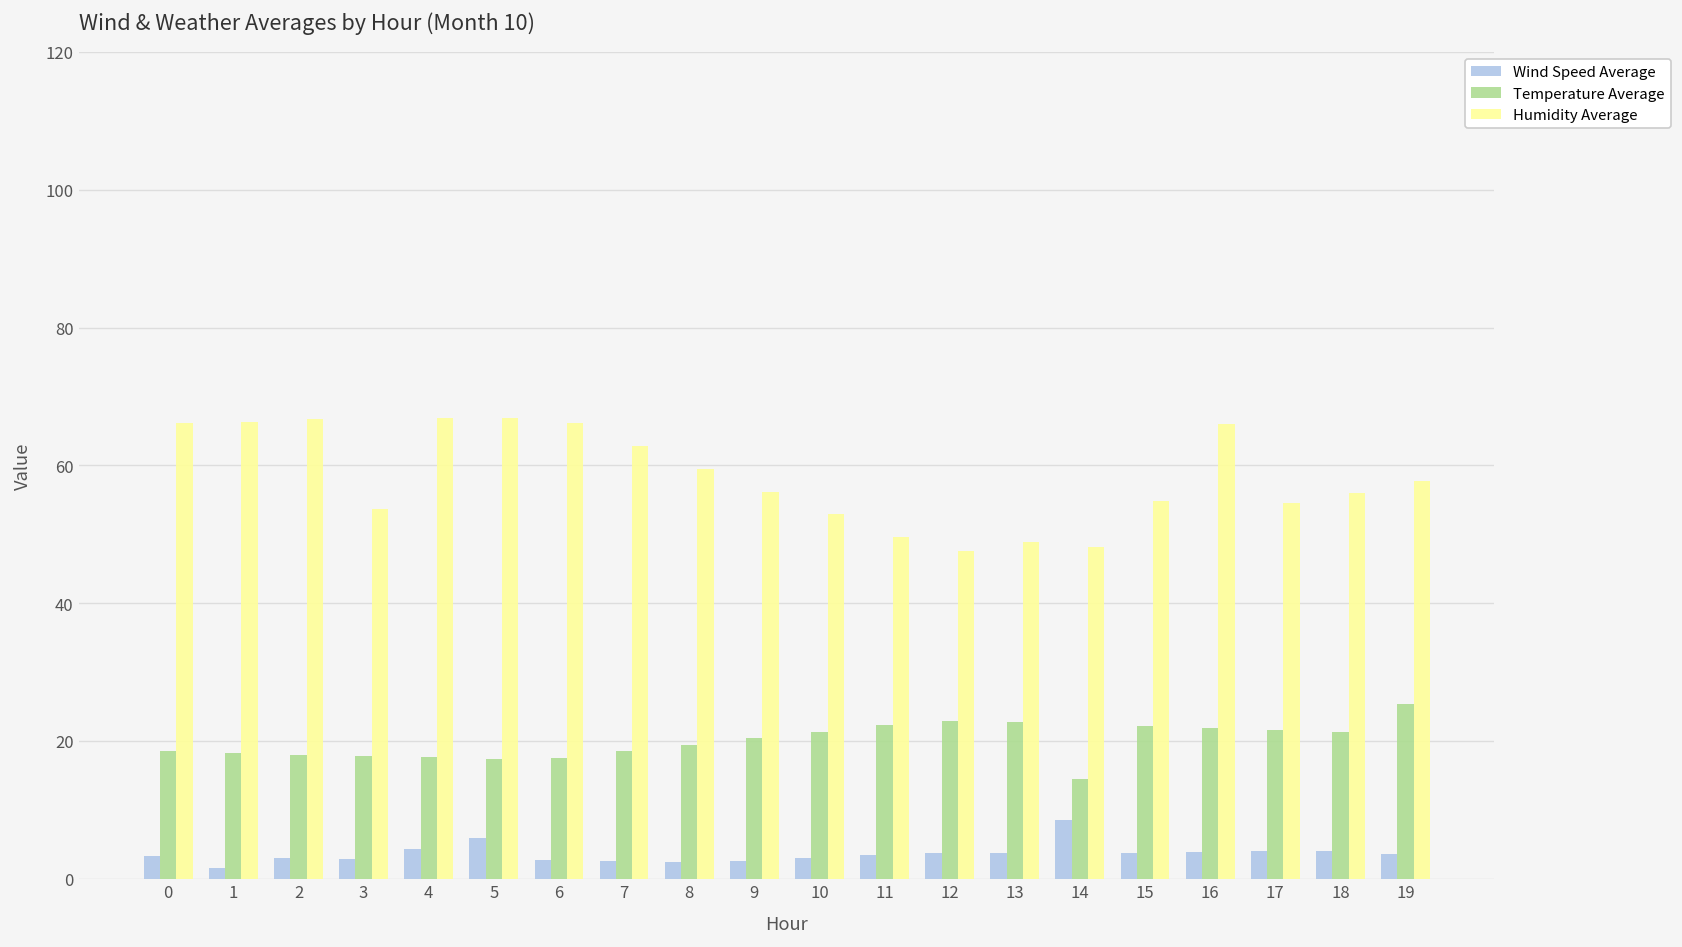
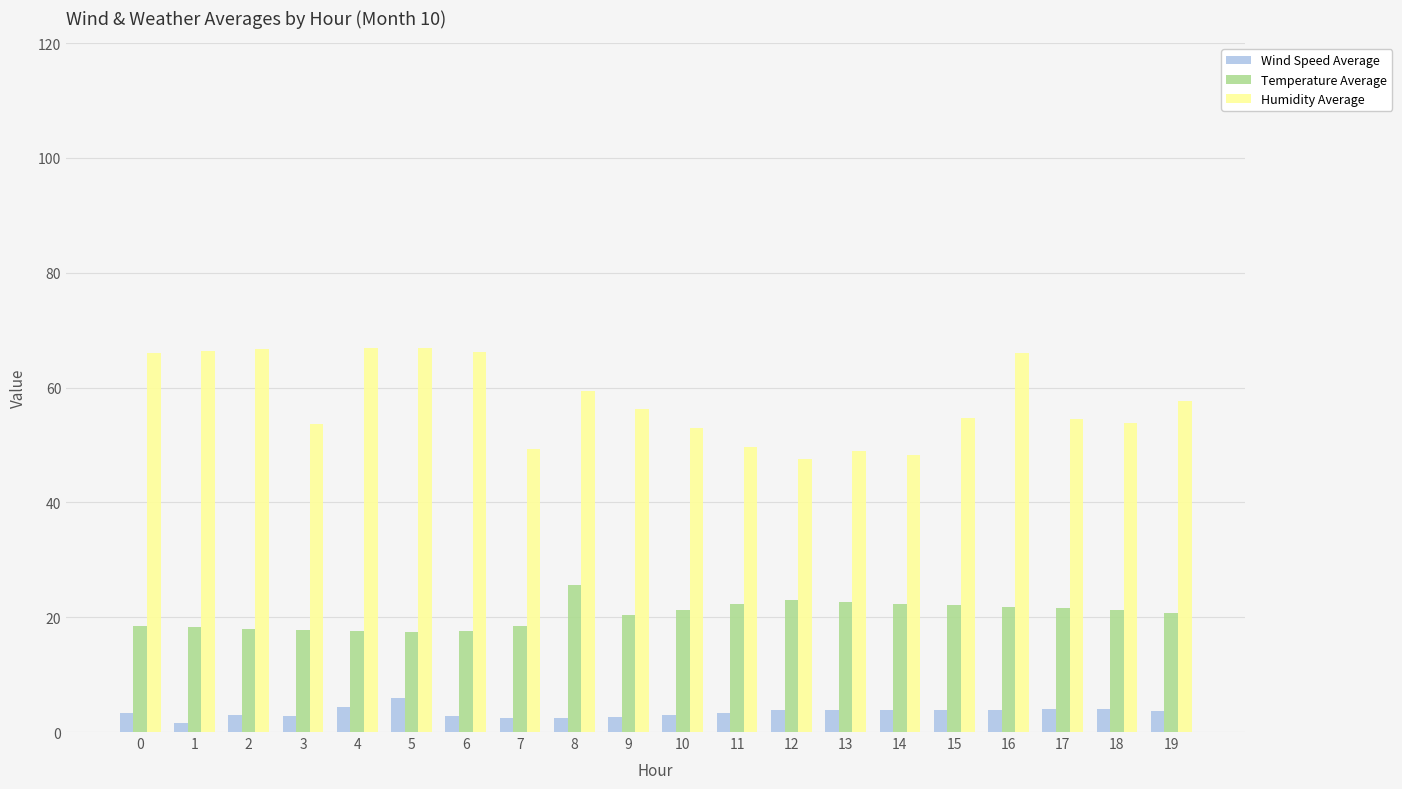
Humidity Average, 7: 63 -> 49
Temperature Average, 8: 19 -> 26
Wind Speed Average, 14: 9 -> 4
Temperature Average, 14: 15 -> 22
Humidity Average, 18: 56 -> 54
Temperature Average, 19: 25 -> 21
